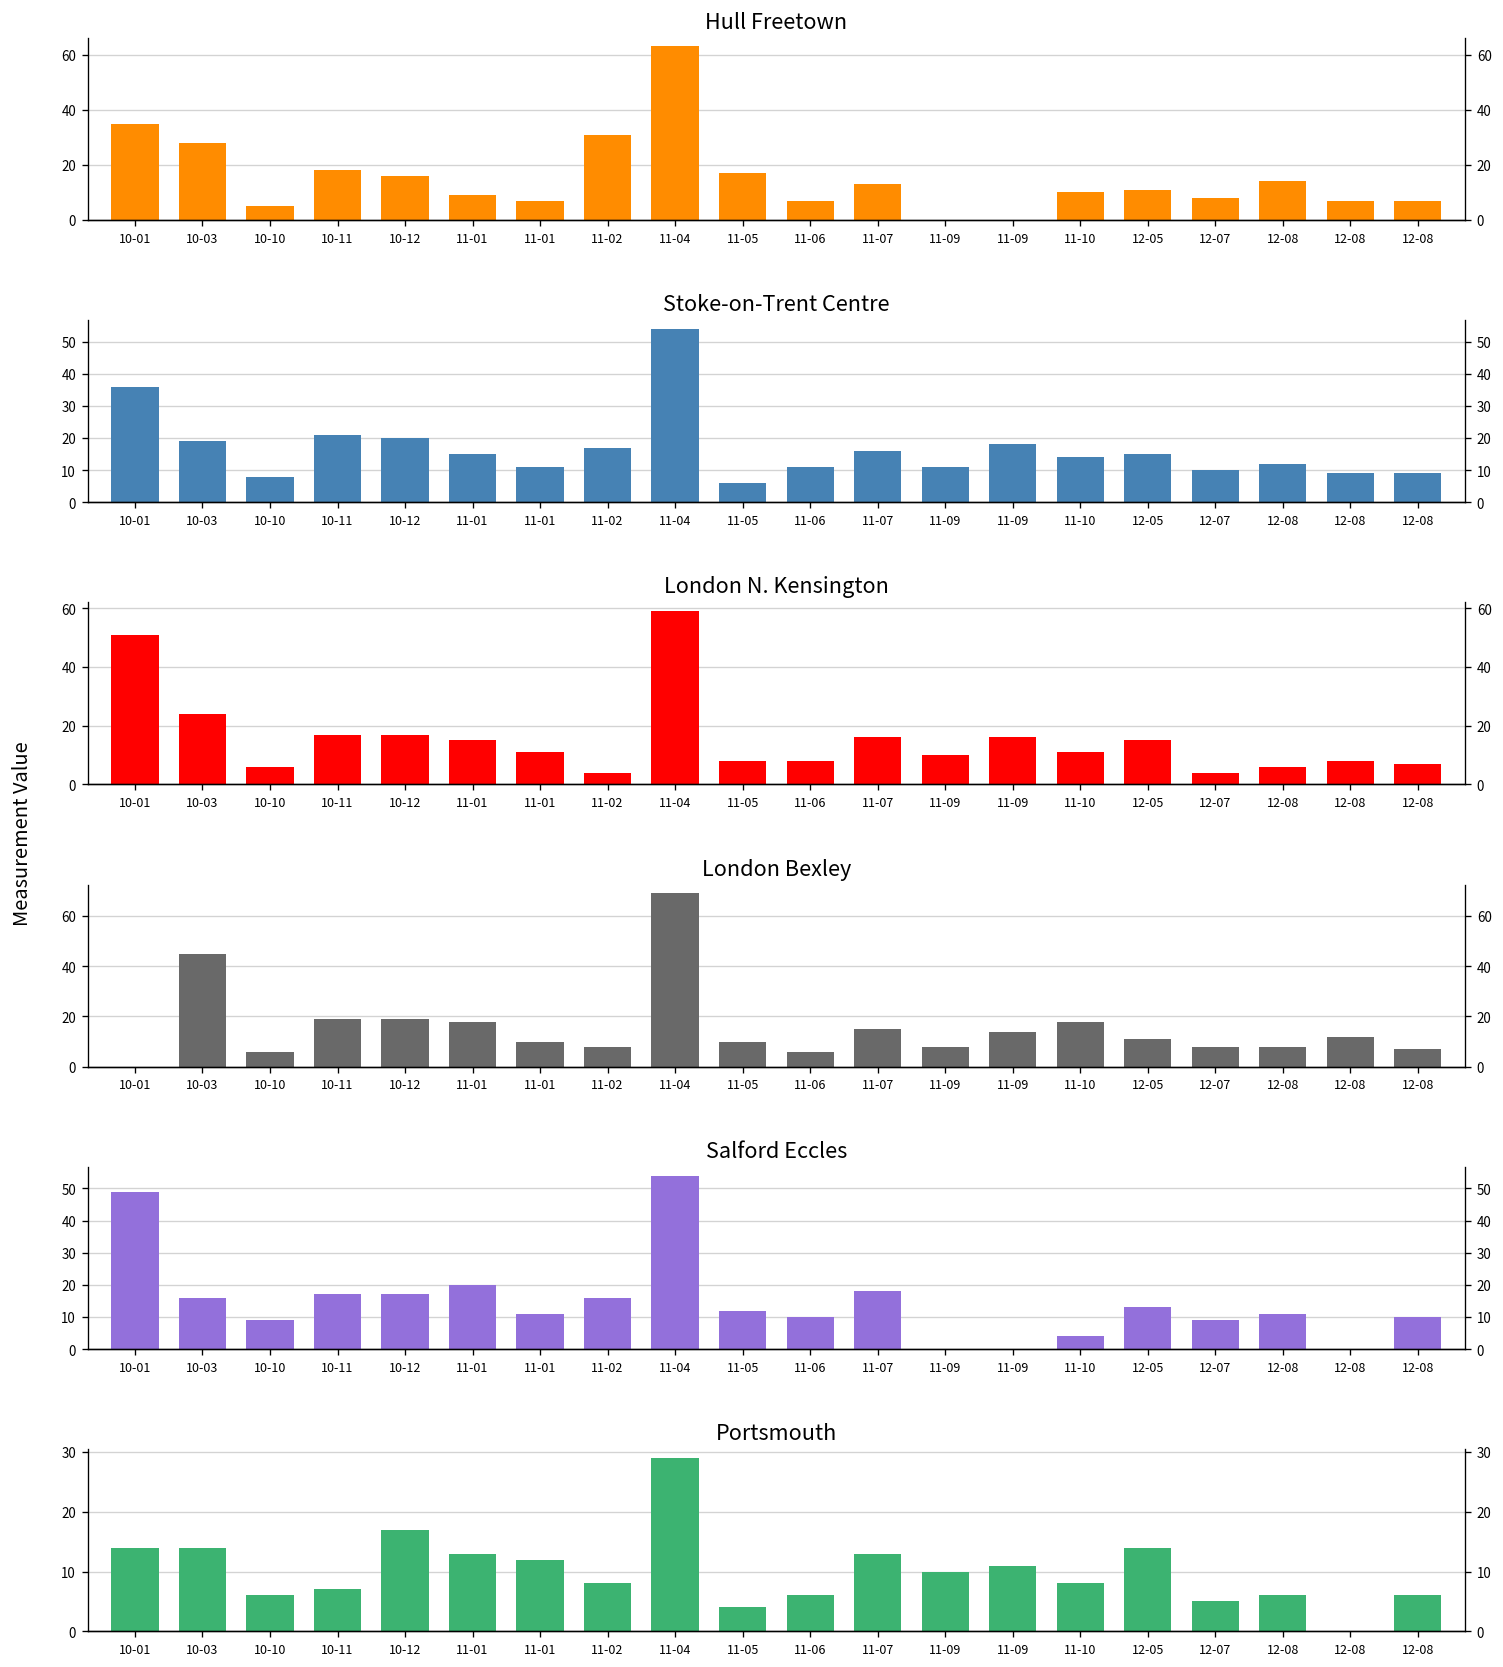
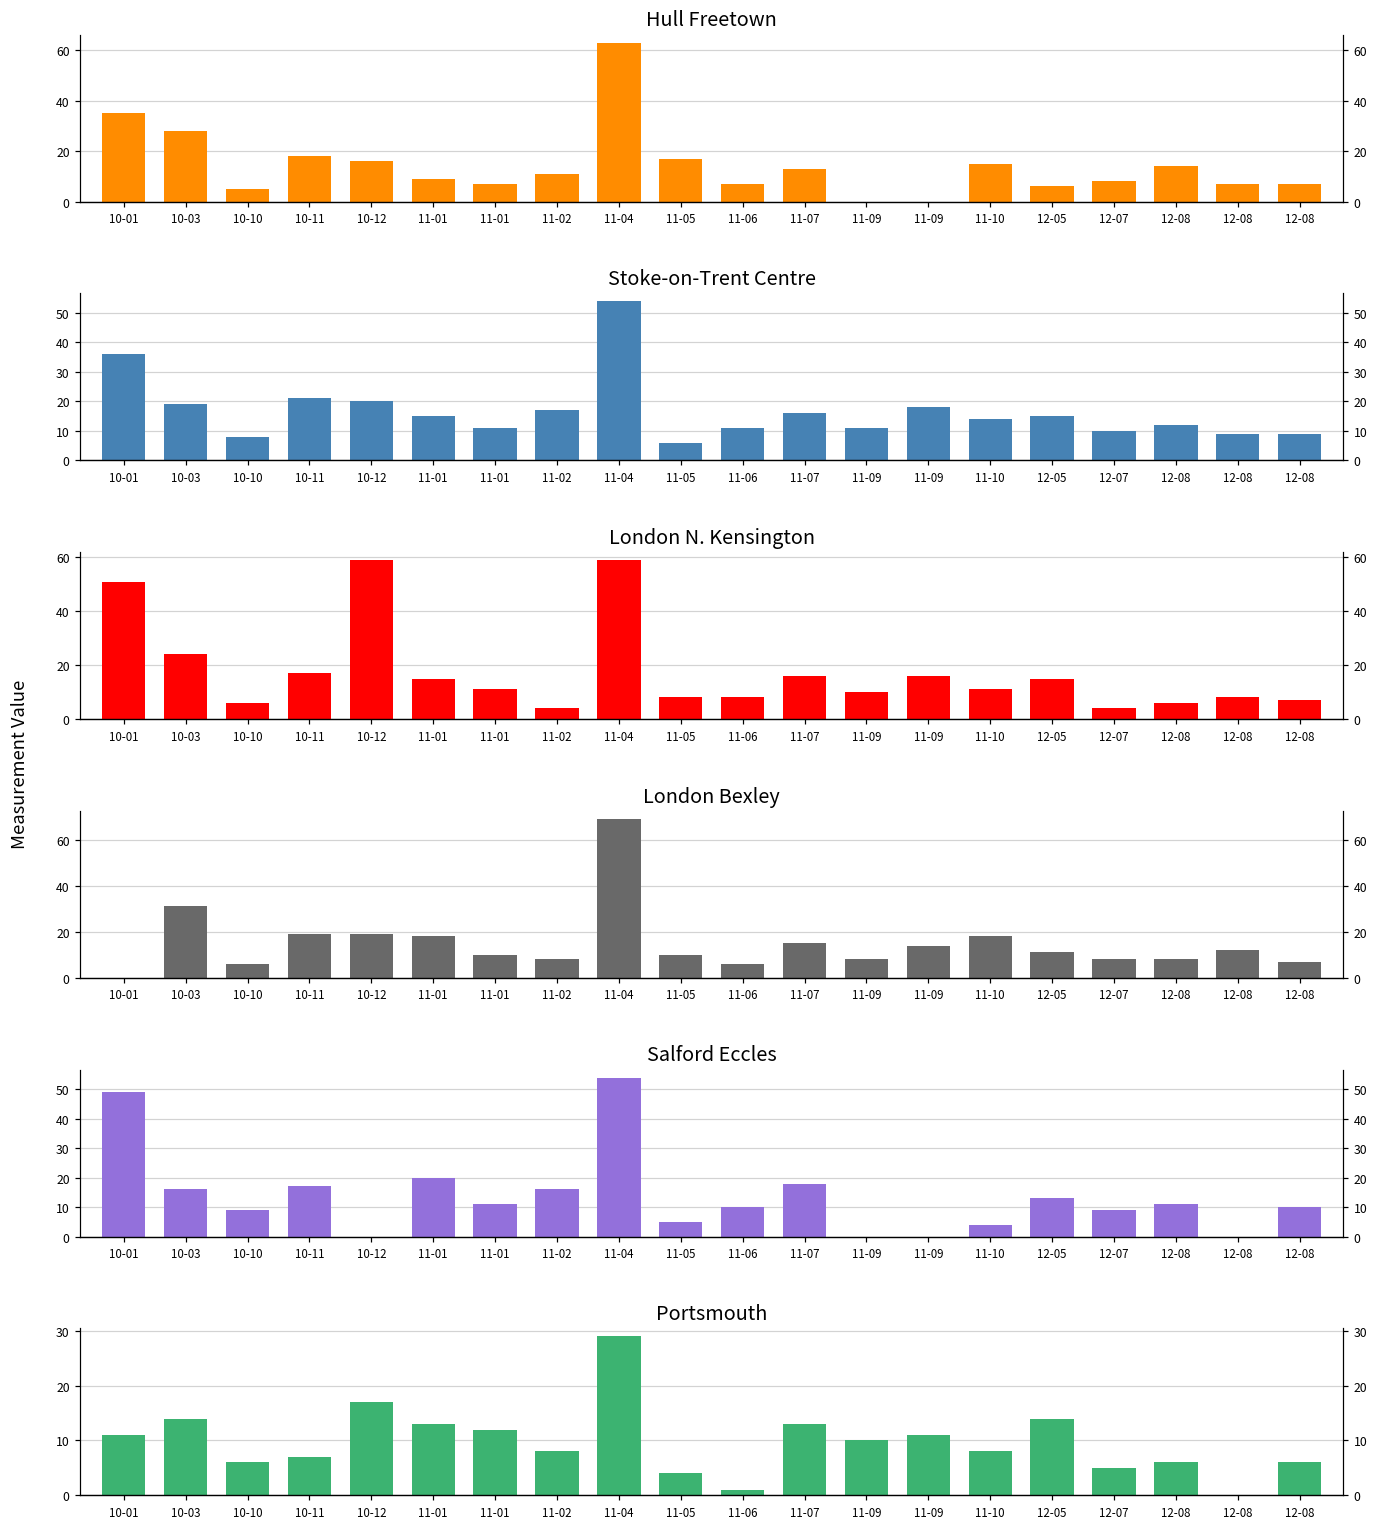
Hull Freetown, 11-02: 31 -> 11
Hull Freetown, 11-10: 10 -> 15
Hull Freetown, 12-05: 11 -> 6
London N. Kensington, 10-12: 17 -> 59
London Bexley, 10-03: 45 -> 31
Salford Eccles, 10-12: 17 -> 0
Salford Eccles, 11-05: 12 -> 5
Portsmouth, 10-01: 14 -> 11
Portsmouth, 11-06: 6 -> 1
